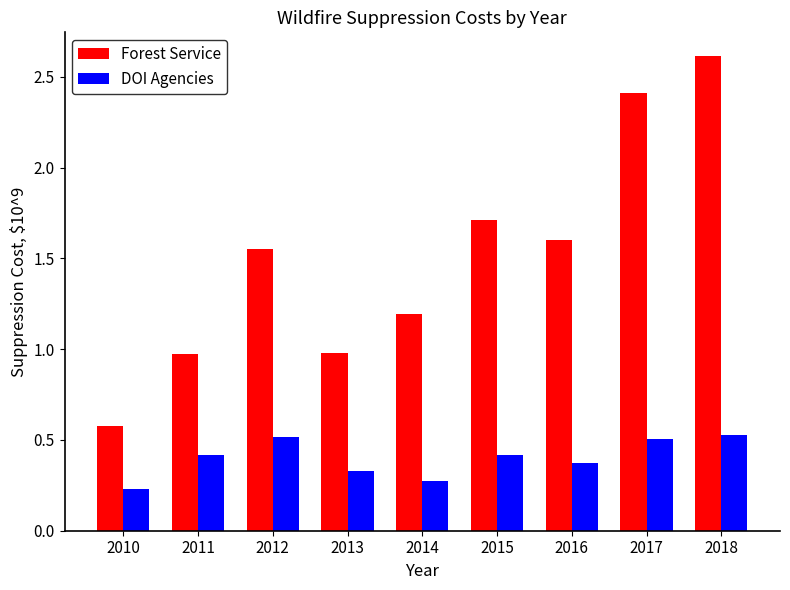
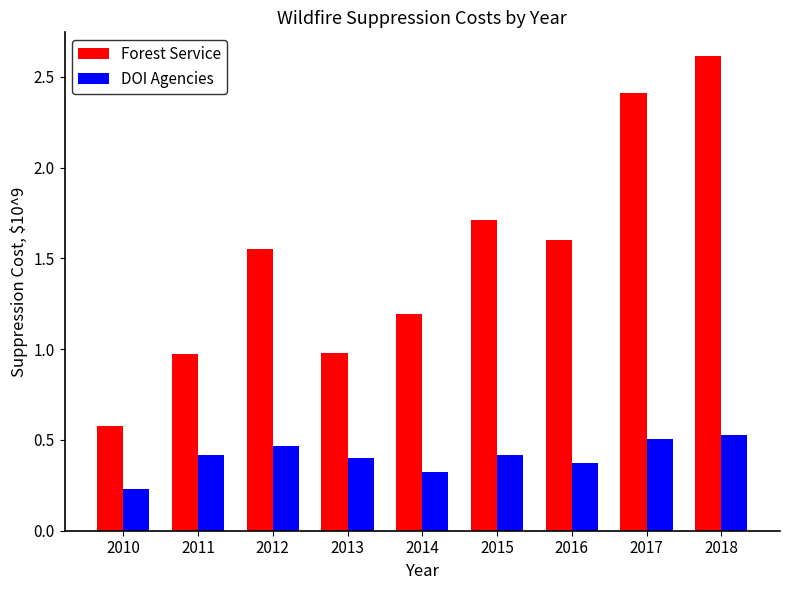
DOI Agencies, 2012: 0.52 -> 0.47
DOI Agencies, 2013: 0.33 -> 0.40
DOI Agencies, 2014: 0.27 -> 0.33
